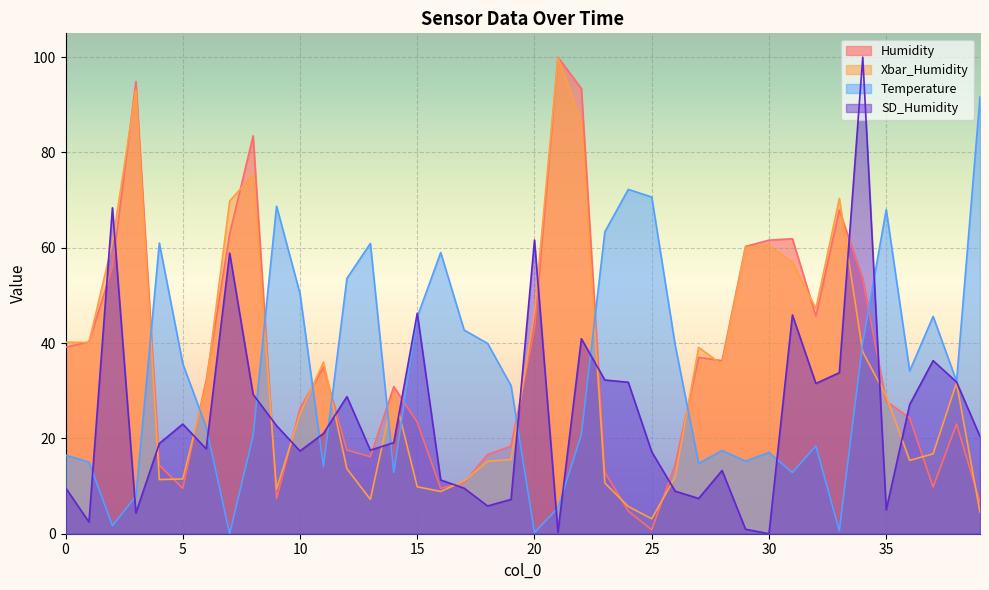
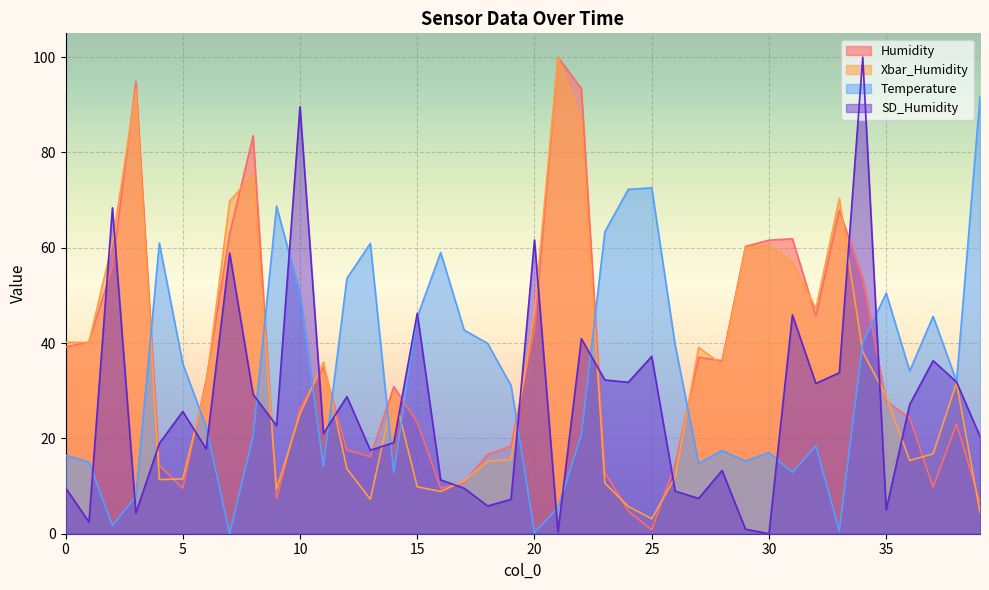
SD_Humidity, 5: 23 -> 26
SD_Humidity, 10: 17 -> 90
Temperature, 25: 71 -> 73
SD_Humidity, 25: 17 -> 37
Temperature, 35: 68 -> 50
